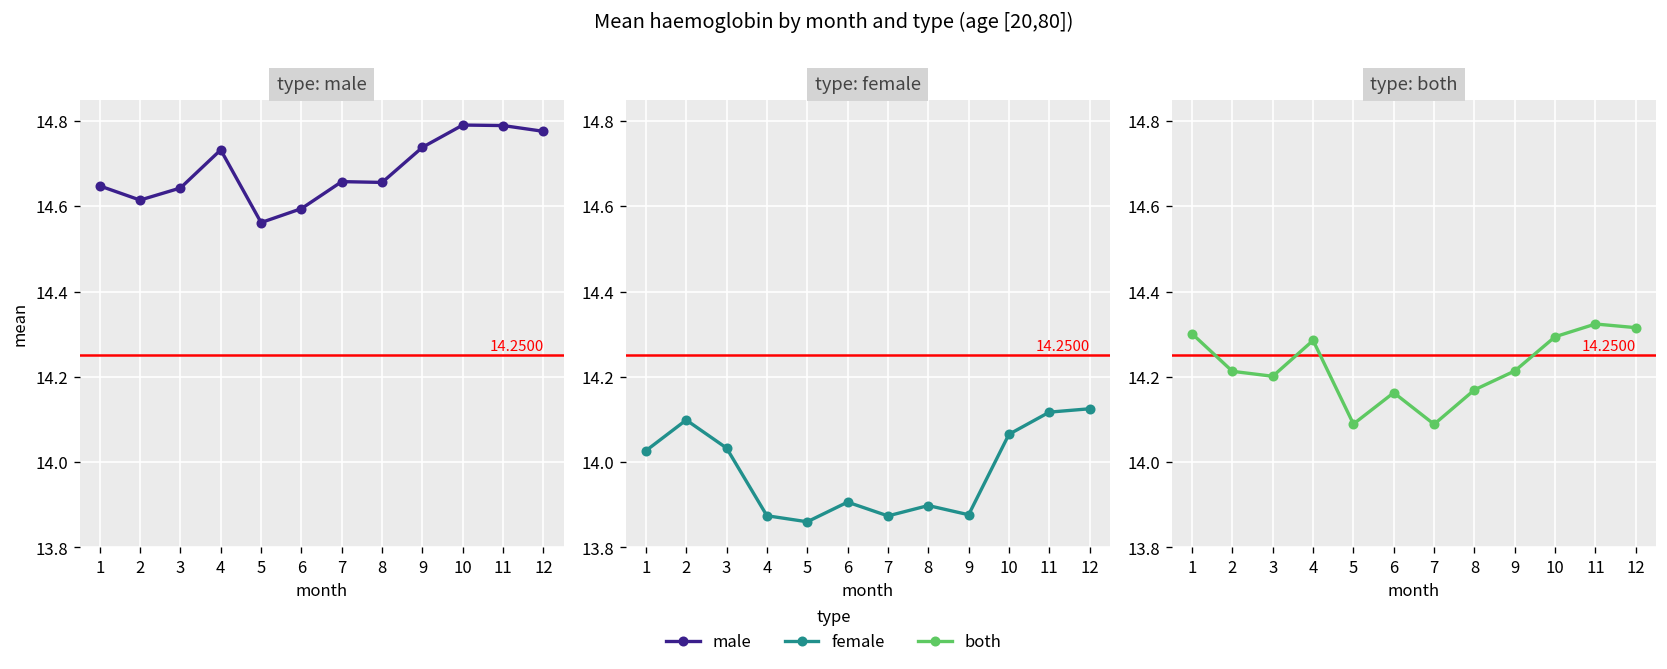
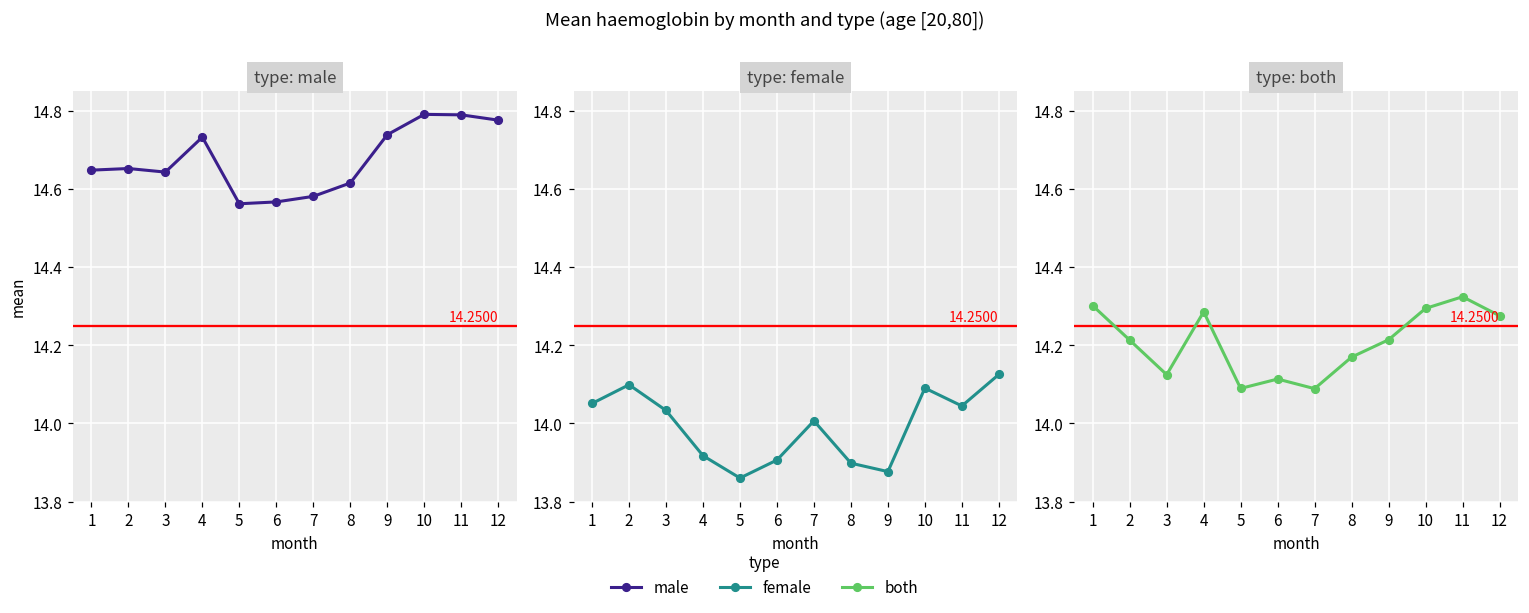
type: male, 2: 14.61 -> 14.65
type: male, 6: 14.59 -> 14.57
type: male, 7: 14.66 -> 14.58
type: male, 8: 14.66 -> 14.61
type: female, 1: 14.03 -> 14.05
type: female, 4: 13.87 -> 13.92
type: female, 7: 13.87 -> 14.01
type: female, 10: 14.07 -> 14.09
type: female, 11: 14.12 -> 14.04
type: both, 3: 14.20 -> 14.12
type: both, 6: 14.16 -> 14.11
type: both, 12: 14.32 -> 14.28
